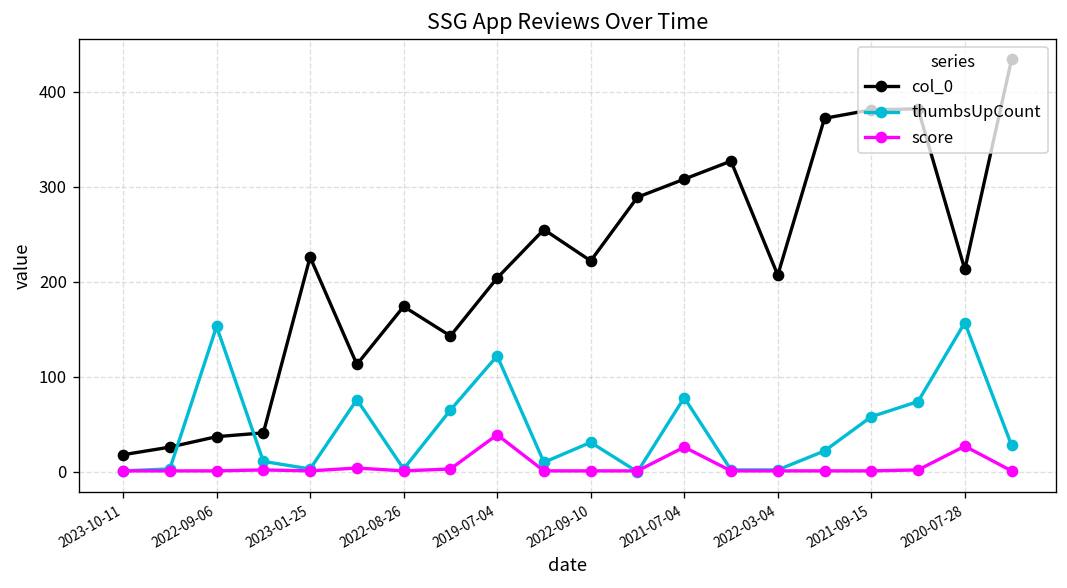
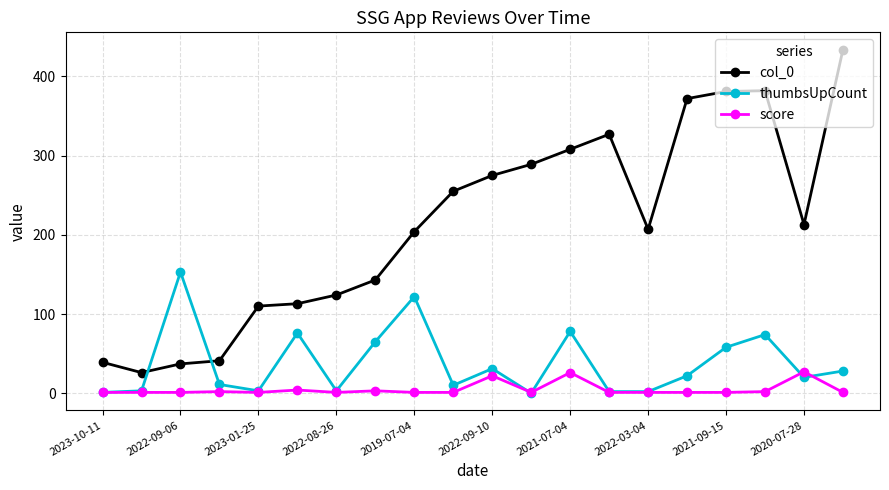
col_0, 2023-10-11: 20 -> 40
col_0, 2023-01-25: 230 -> 110
col_0, 2022-08-26: 170 -> 120
score, 2019-07-04: 40 -> 0
col_0, 2022-09-10: 220 -> 280
score, 2022-09-10: 0 -> 20
thumbsUpCount, 2020-07-28: 160 -> 20
